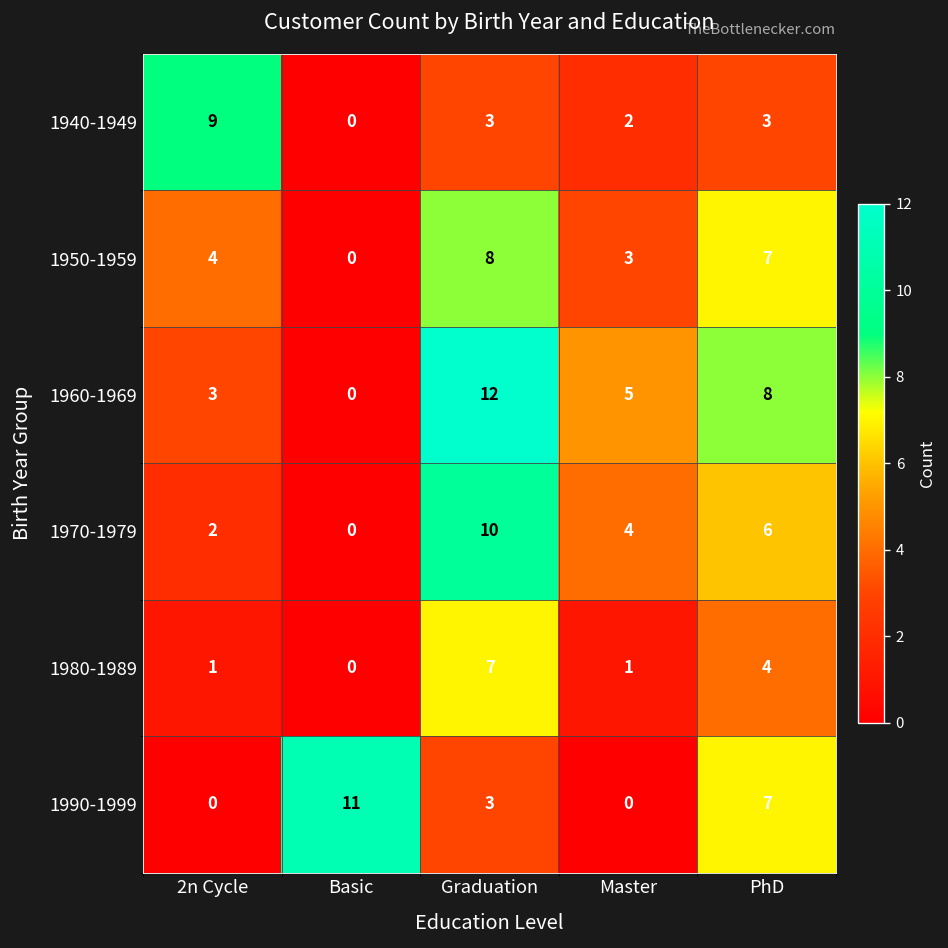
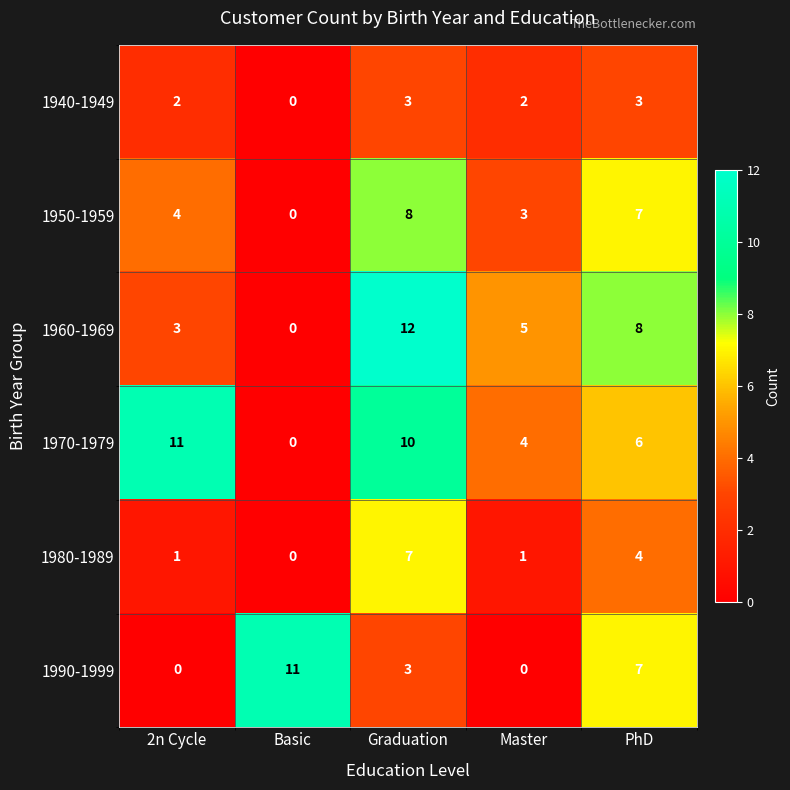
1940-1949, 2n Cycle: 9 -> 2
1970-1979, 2n Cycle: 2 -> 11
